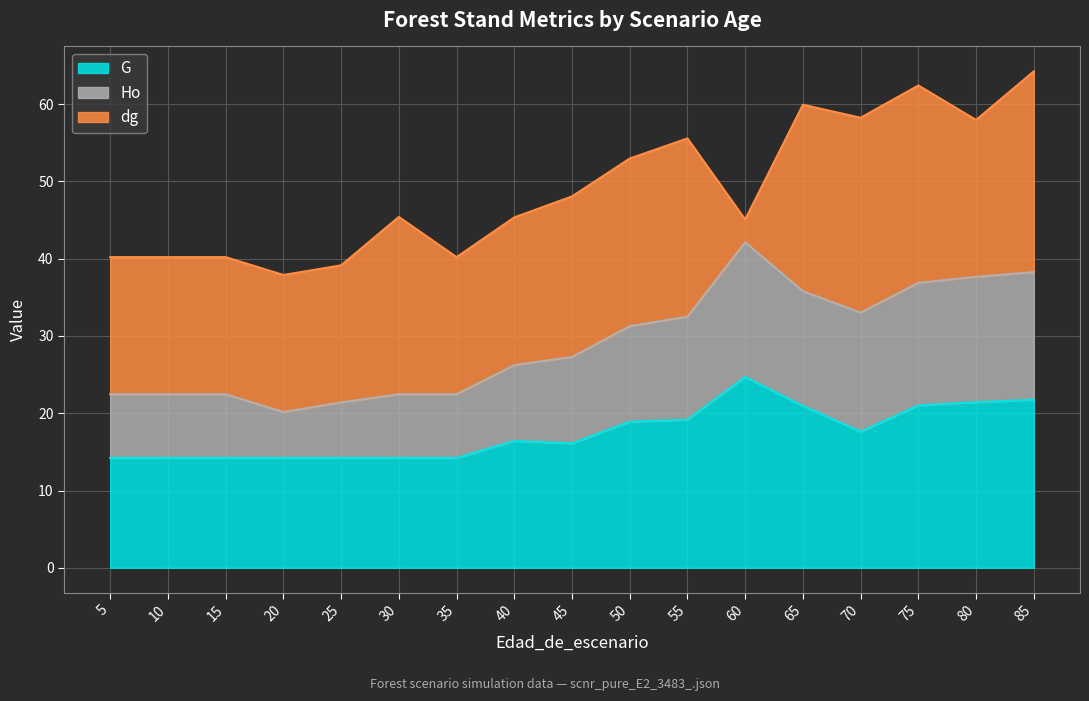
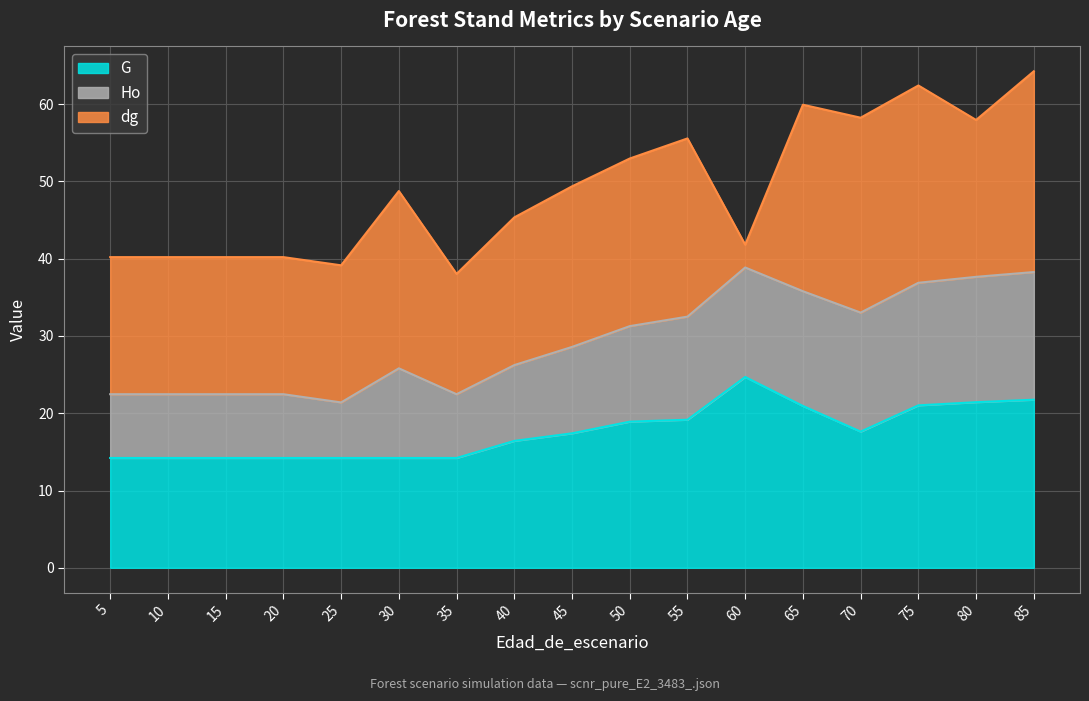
Ho, 20: 6 -> 8
Ho, 30: 8 -> 12
dg, 35: 18 -> 16
G, 45: 16 -> 17
Ho, 60: 17 -> 14
